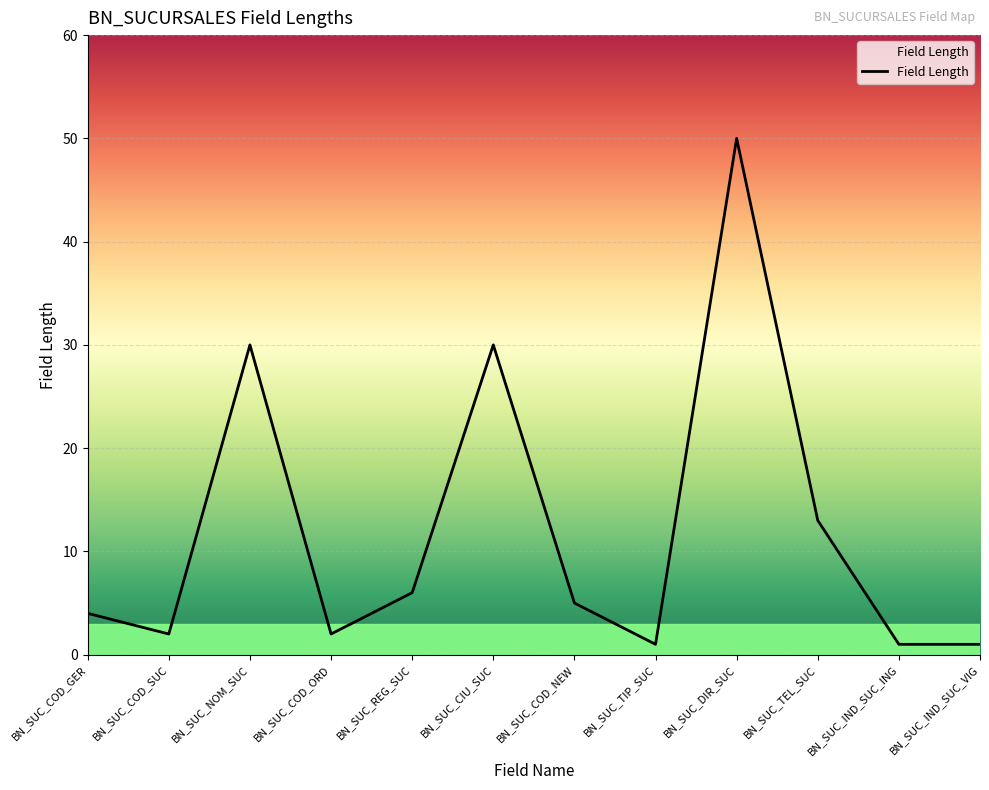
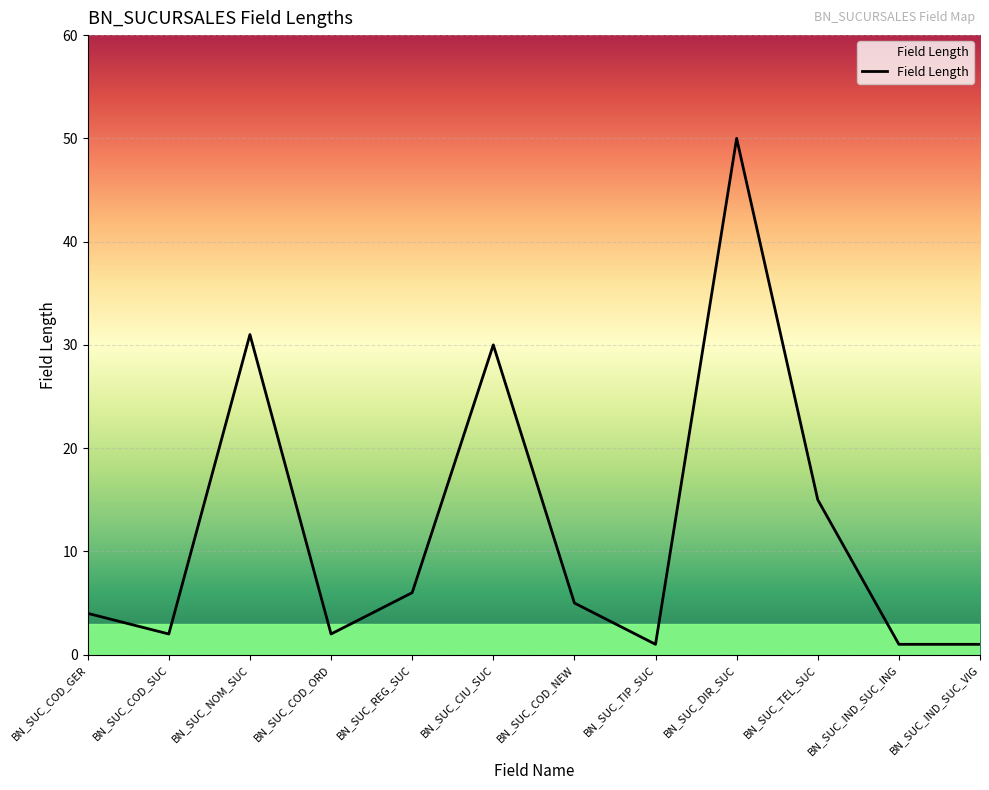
BN_SUC_NOM_SUC: 30 -> 31
BN_SUC_TEL_SUC: 13 -> 15
